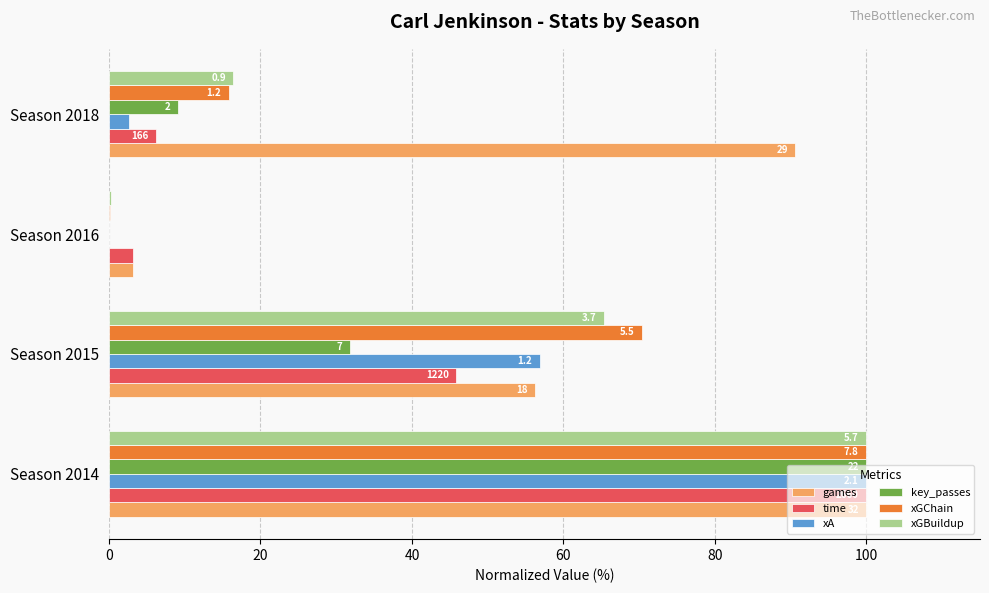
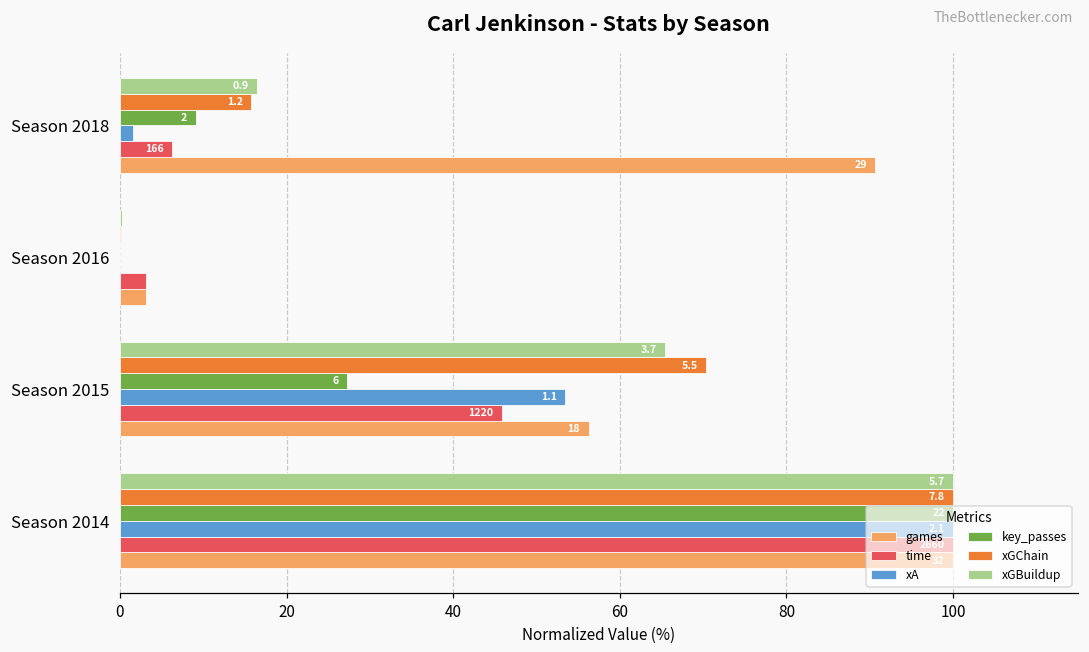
xA, Season 2018: 3 -> 2
key_passes, Season 2015: 7 -> 6
xA, Season 2015: 1.2 -> 1.1
